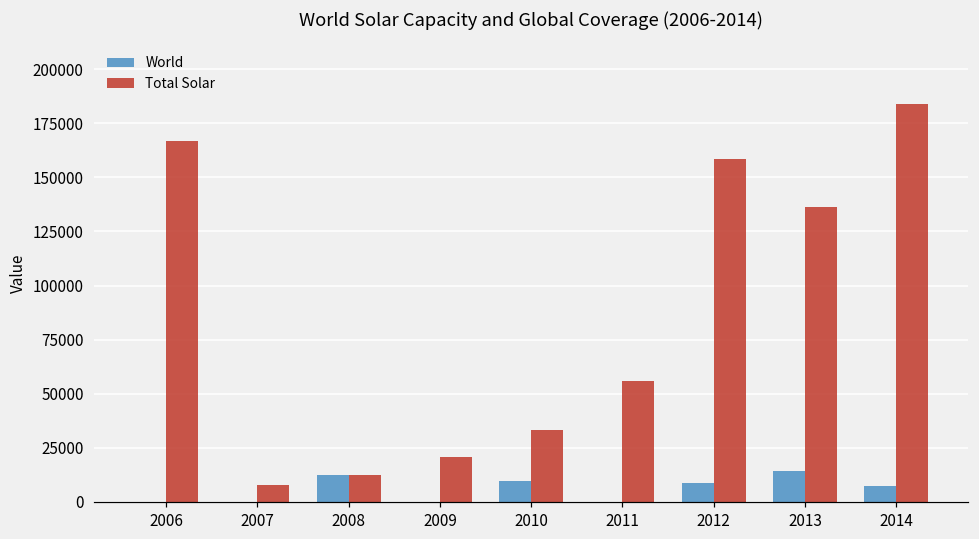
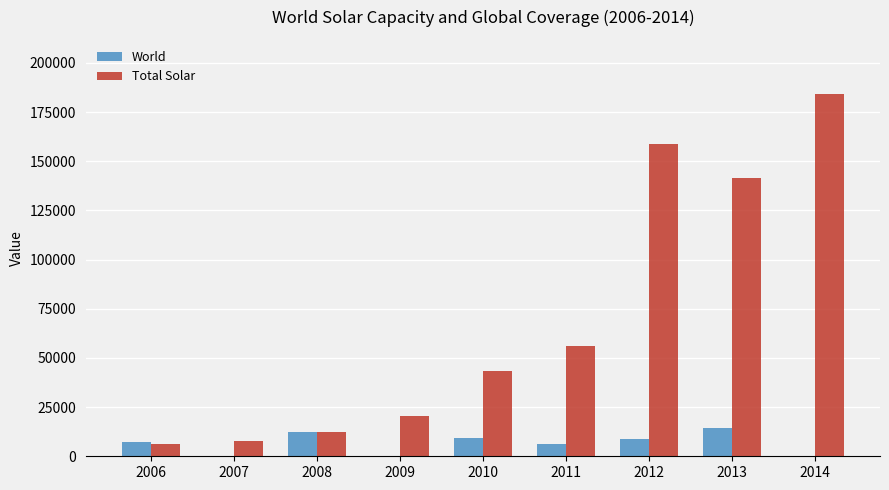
World, 2006: 0 -> 7000
Total Solar, 2006: 167000 -> 6000
Total Solar, 2010: 33000 -> 44000
World, 2011: 0 -> 6000
Total Solar, 2013: 137000 -> 141000
World, 2014: 7000 -> 0
